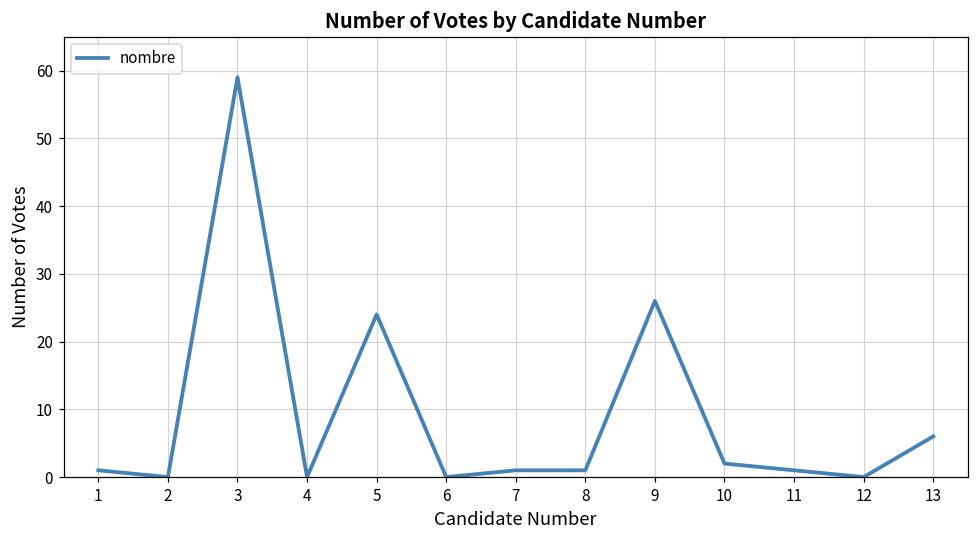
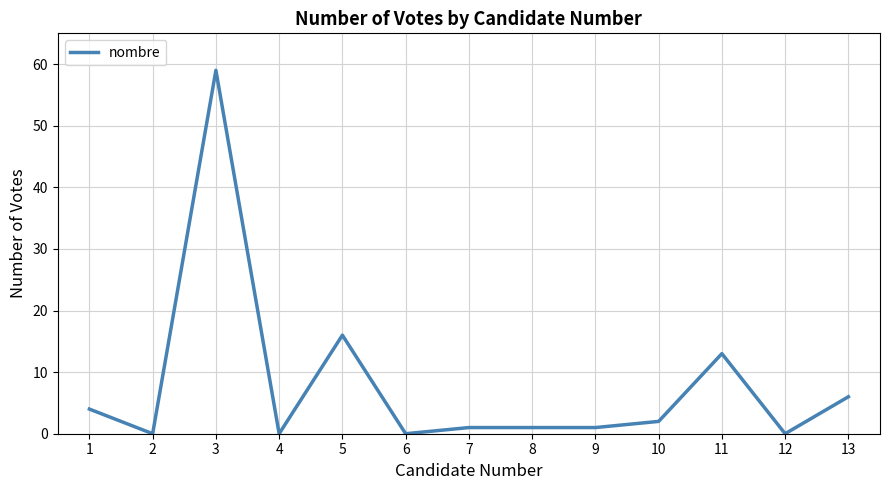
1: 1 -> 4
5: 24 -> 16
9: 26 -> 1
11: 1 -> 13
